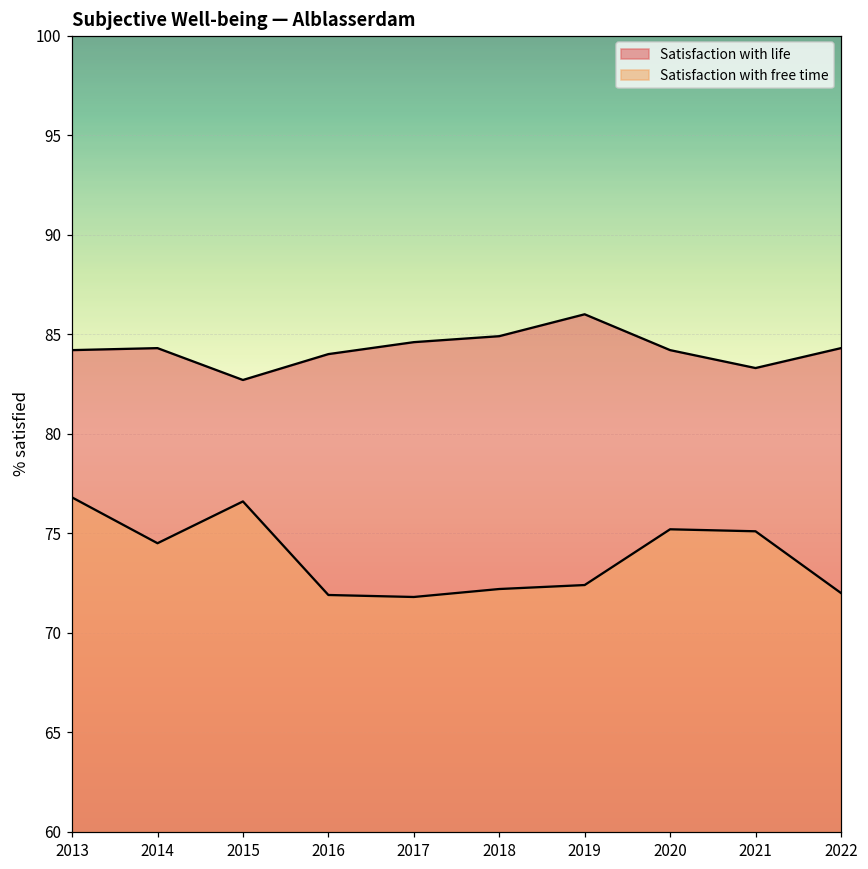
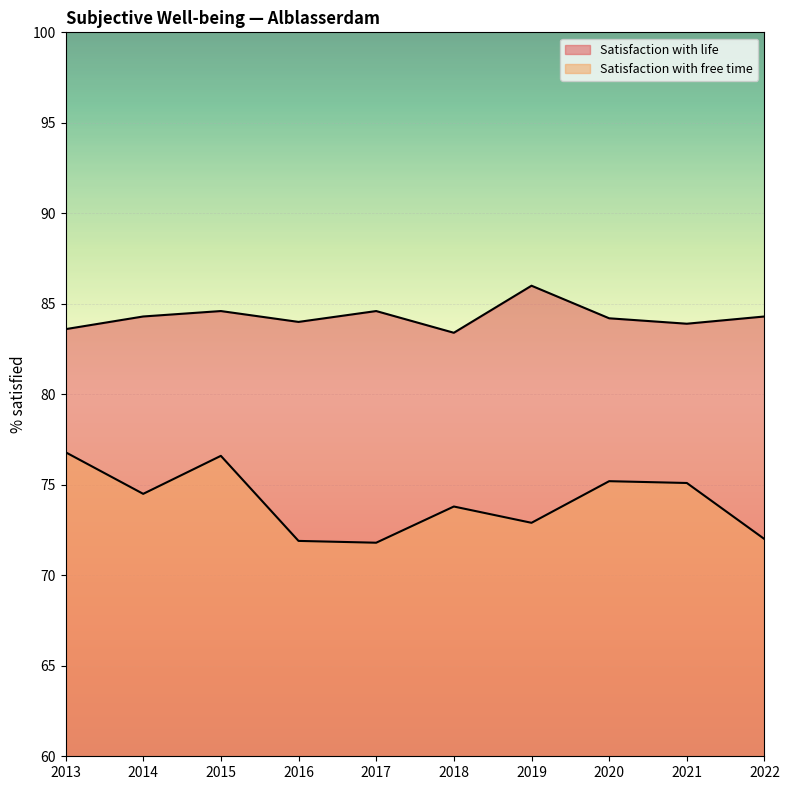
Satisfaction with life, 2013: 84.2 -> 83.6
Satisfaction with life, 2015: 82.7 -> 84.6
Satisfaction with life, 2018: 84.9 -> 83.4
Satisfaction with free time, 2018: 72.2 -> 73.8
Satisfaction with free time, 2019: 72.4 -> 72.9
Satisfaction with life, 2021: 83.3 -> 83.9
